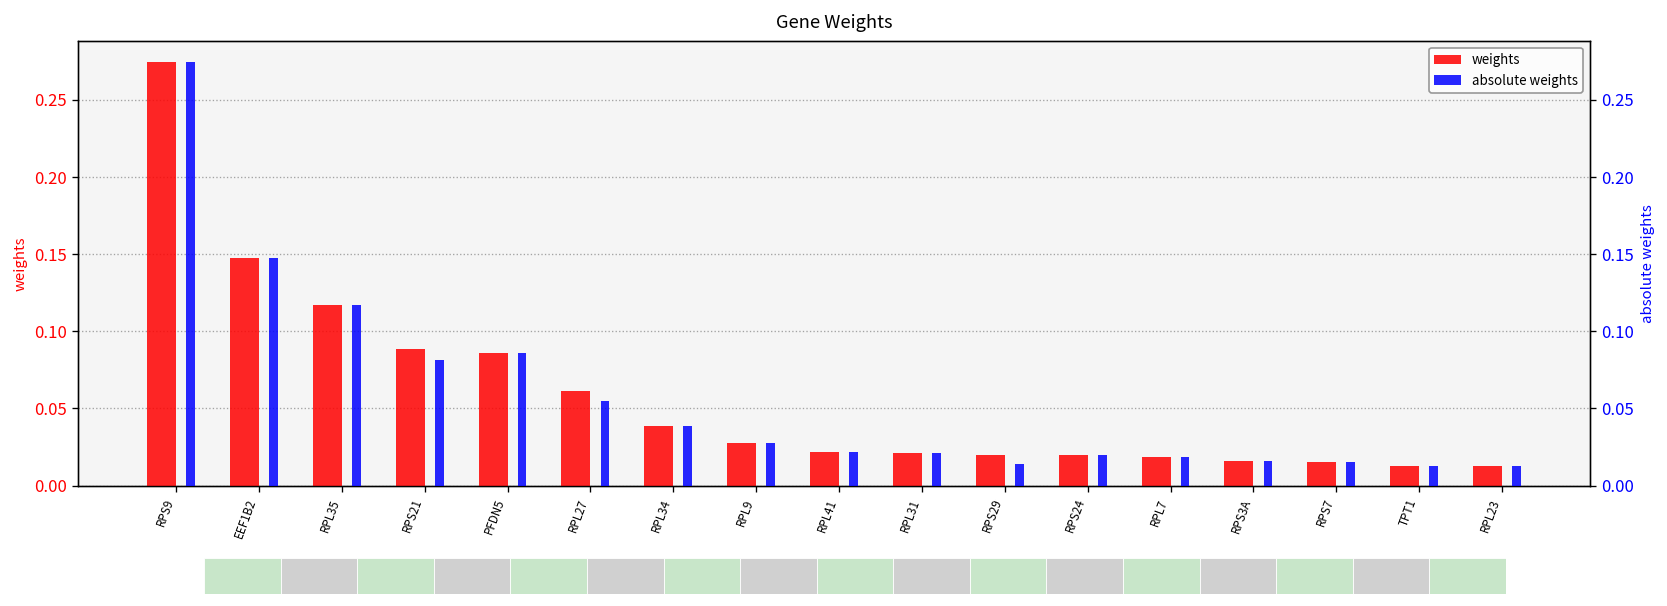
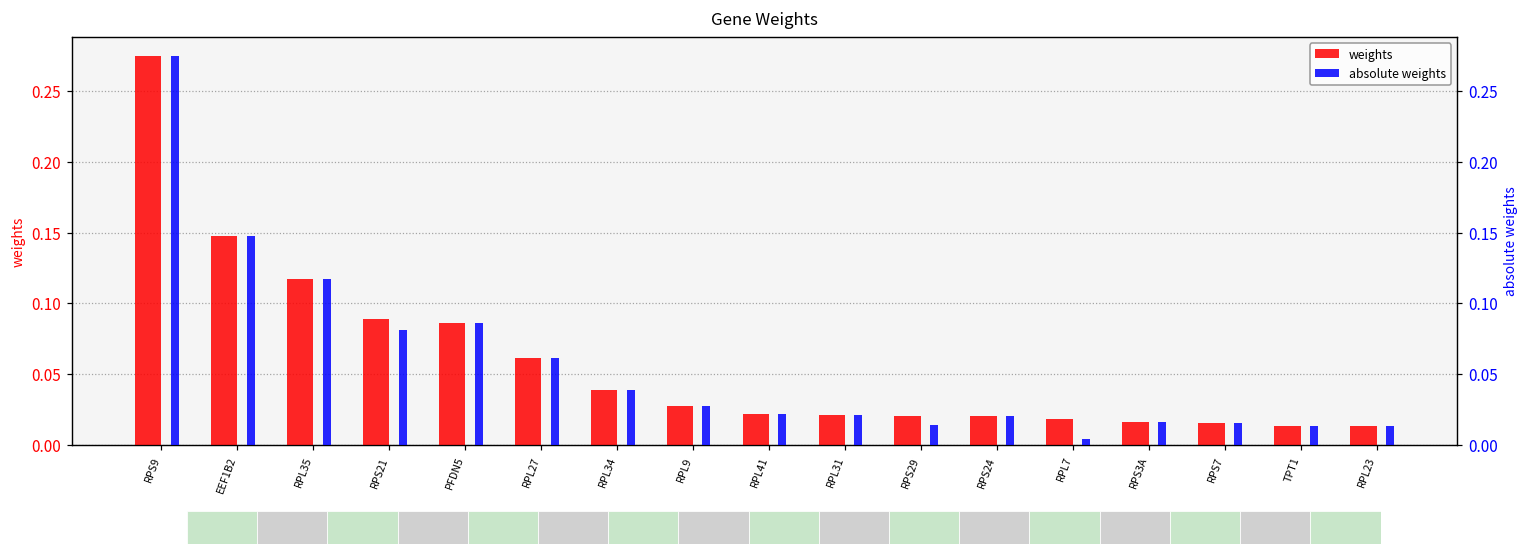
Gene Weights, absolute weights, RPL27: 0.055 -> 0.061
Gene Weights, absolute weights, RPL7: 0.018 -> 0.004
